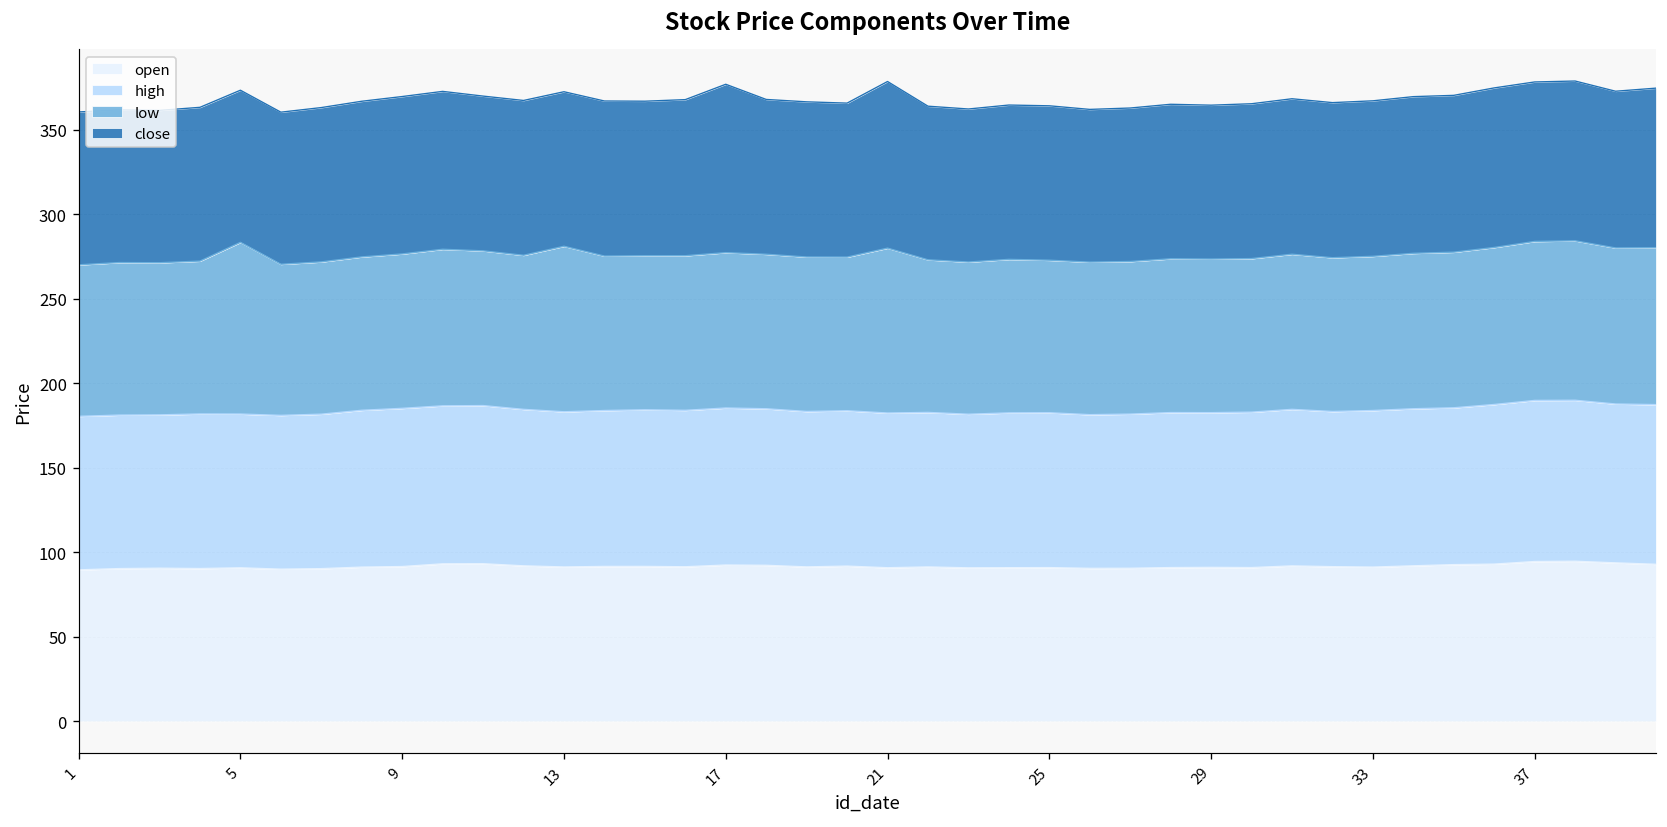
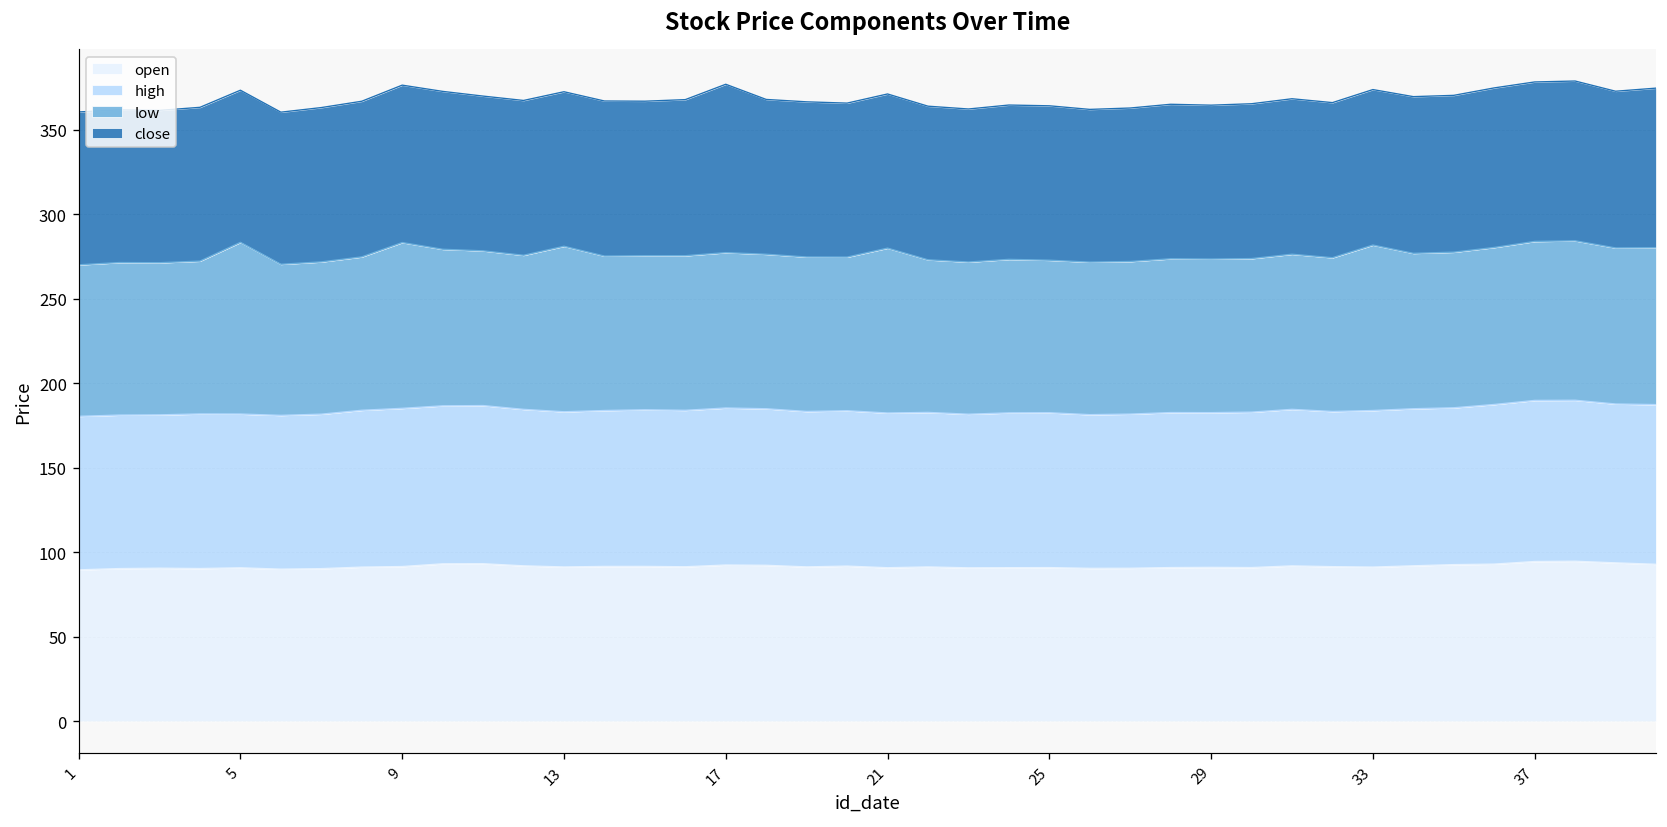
low, 9: 91 -> 98
close, 21: 99 -> 91
low, 33: 91 -> 98
